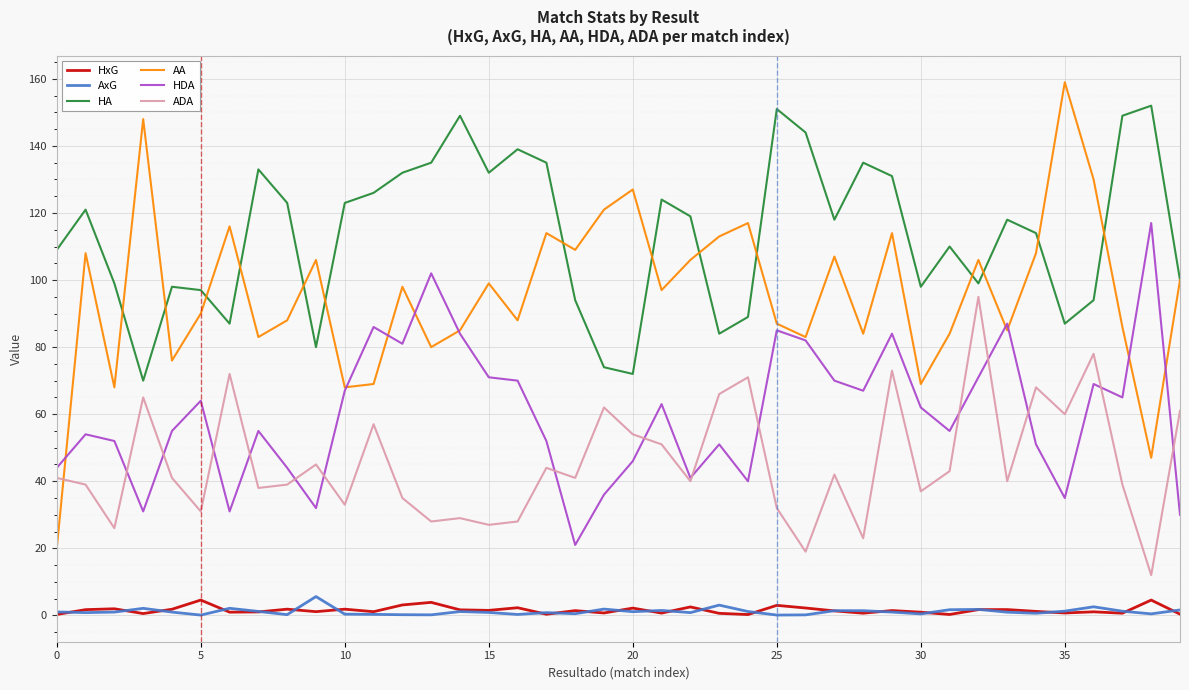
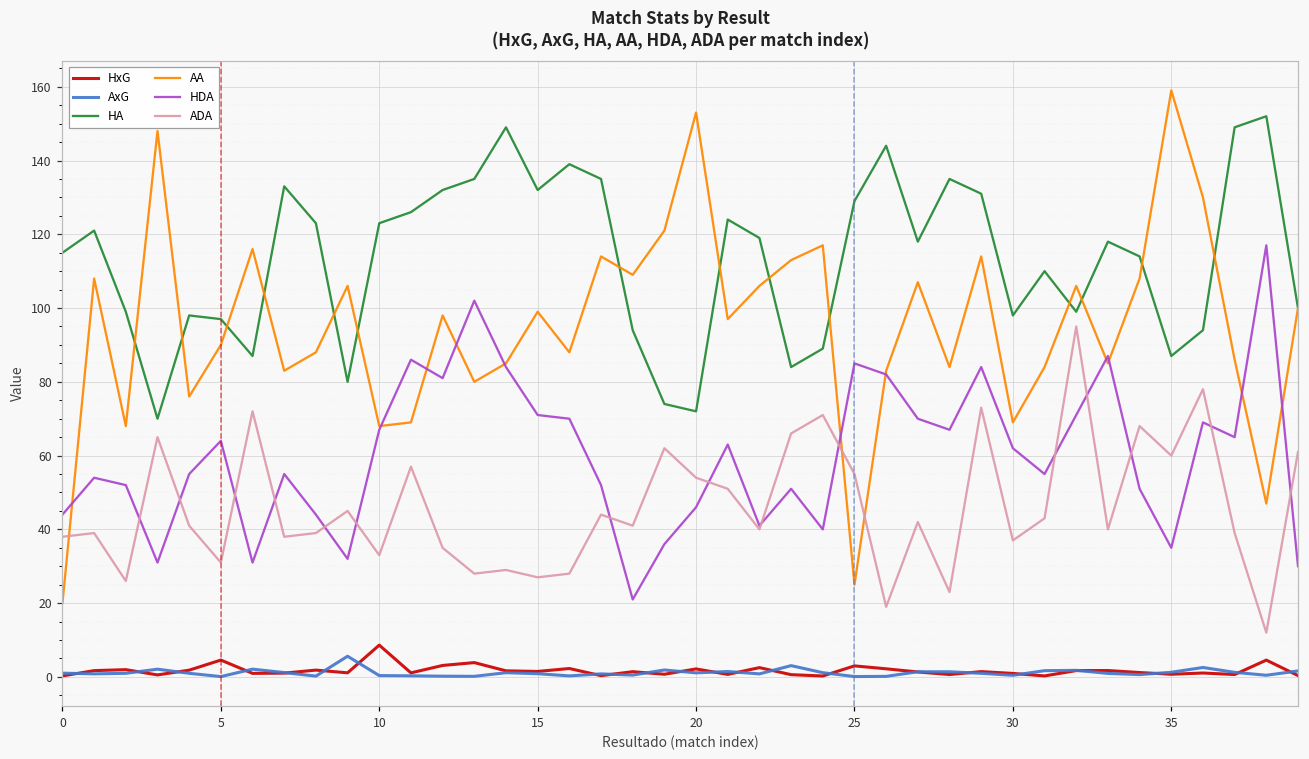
HA, 0: 109 -> 115
ADA, 0: 41 -> 38
HxG, 10: 2 -> 9
AA, 20: 127 -> 153
HA, 25: 151 -> 129
AA, 25: 87 -> 25
ADA, 25: 32 -> 55
